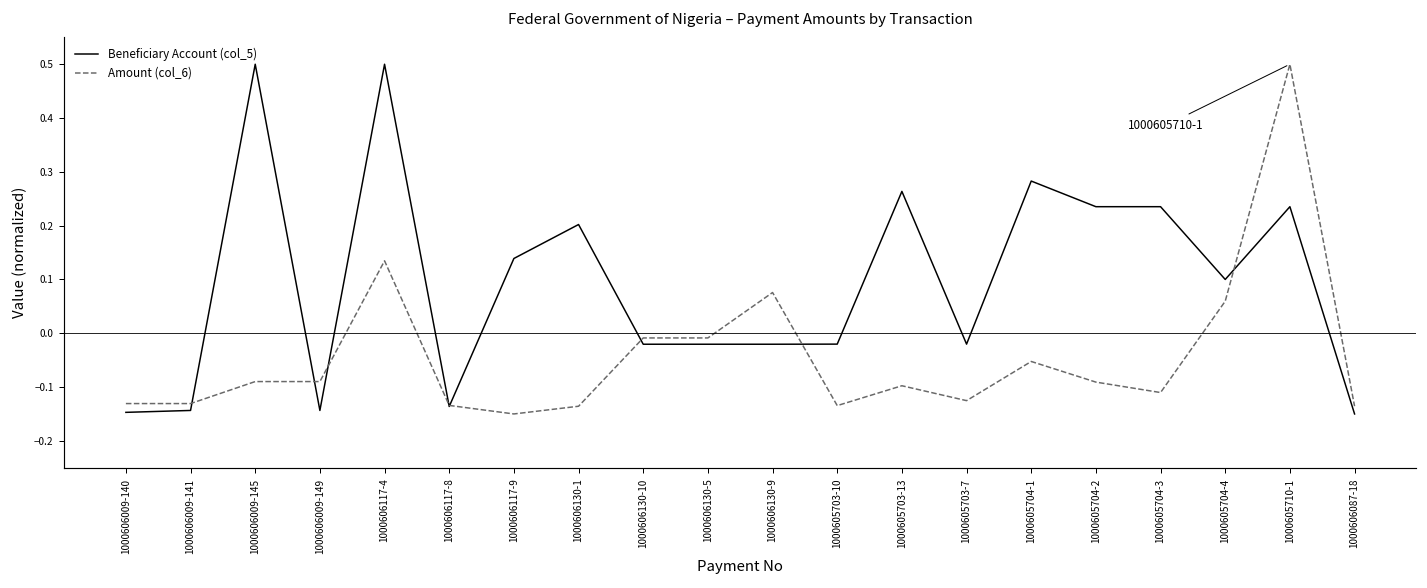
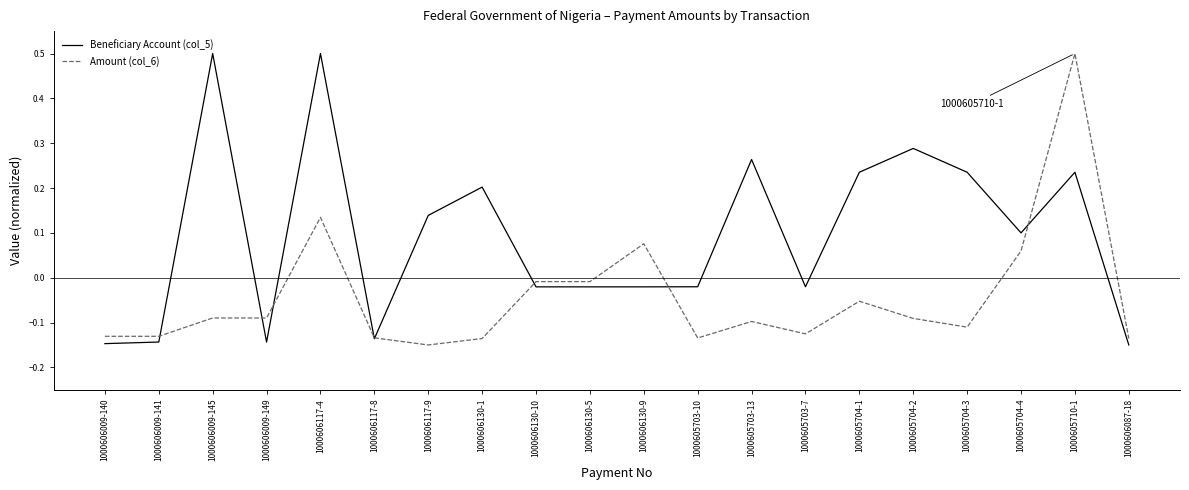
Beneficiary Account (col_5), 1000605704-1: 0.28 -> 0.24
Beneficiary Account (col_5), 1000605704-2: 0.24 -> 0.29
